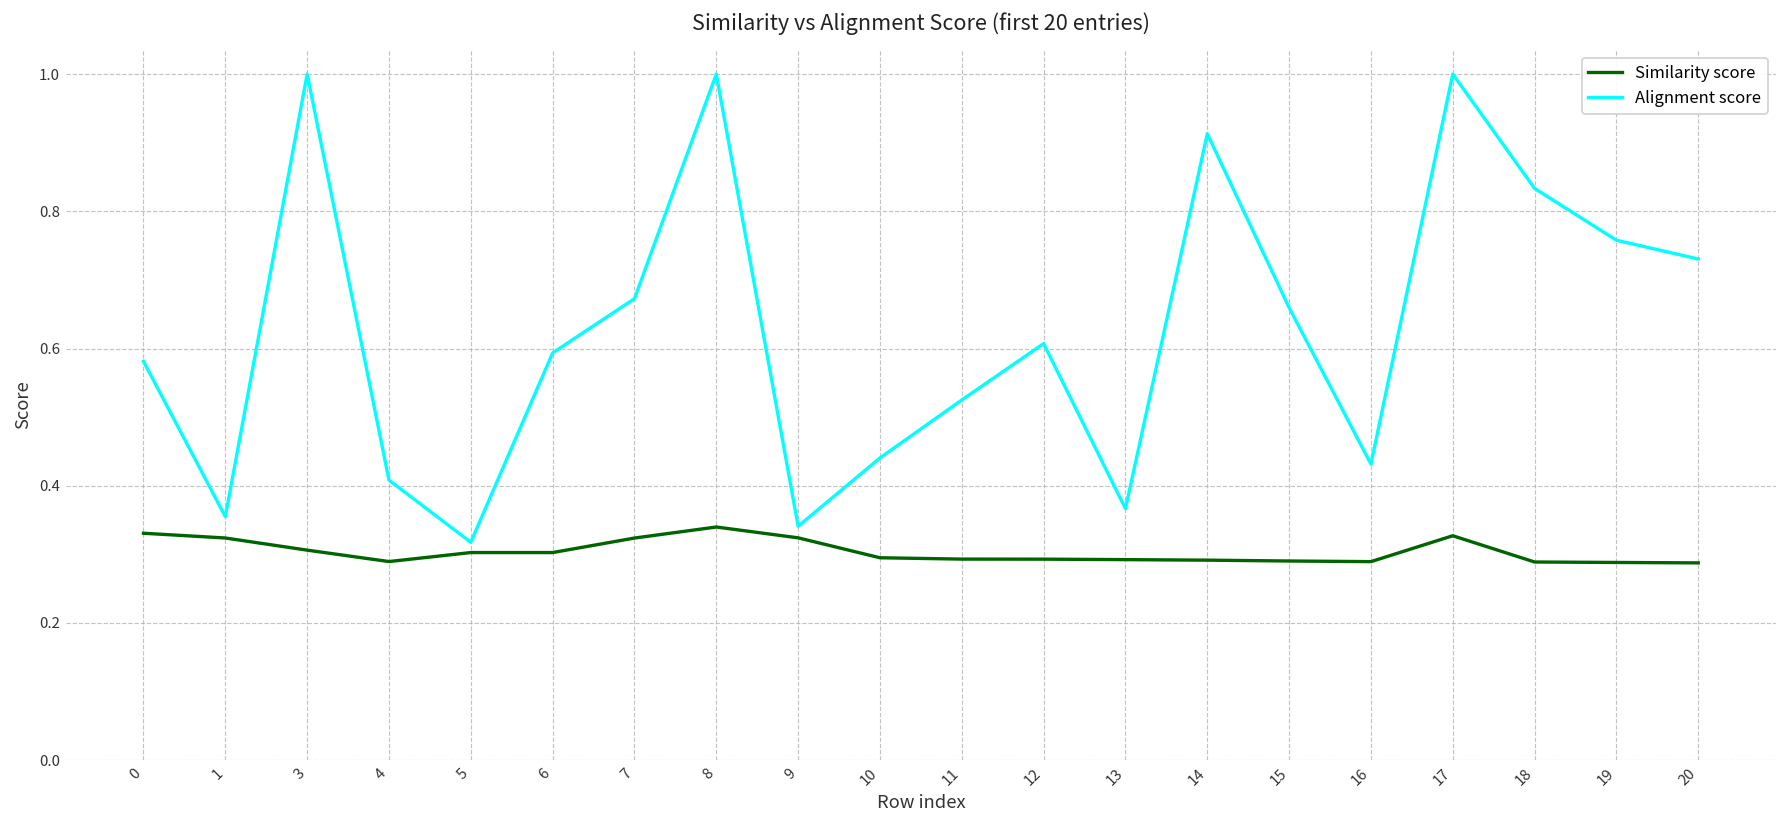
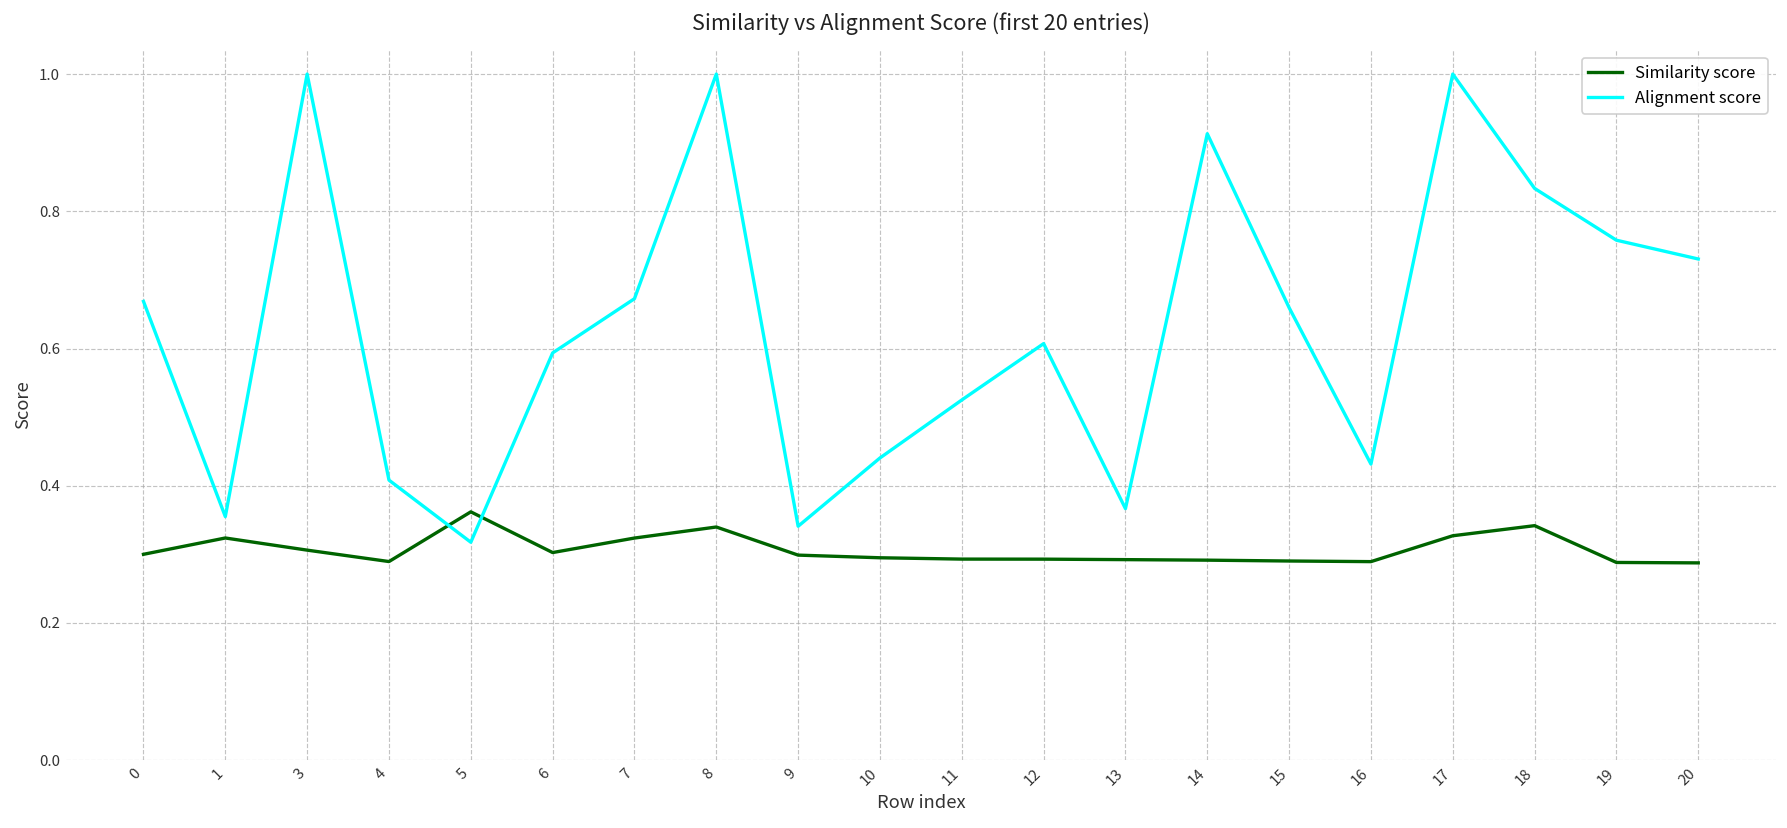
Similarity score, 0: 0.33 -> 0.30
Alignment score, 0: 0.58 -> 0.67
Similarity score, 5: 0.30 -> 0.36
Similarity score, 9: 0.32 -> 0.30
Similarity score, 18: 0.29 -> 0.34
